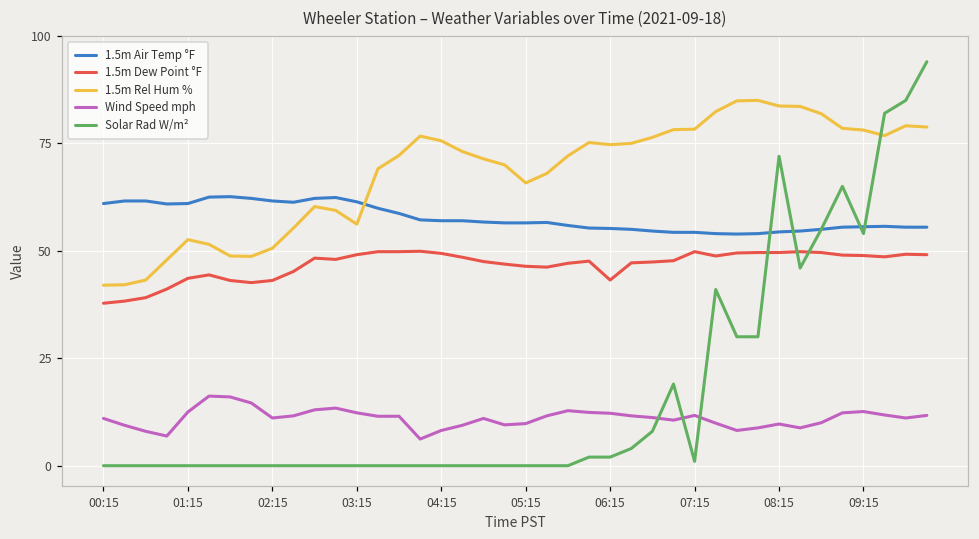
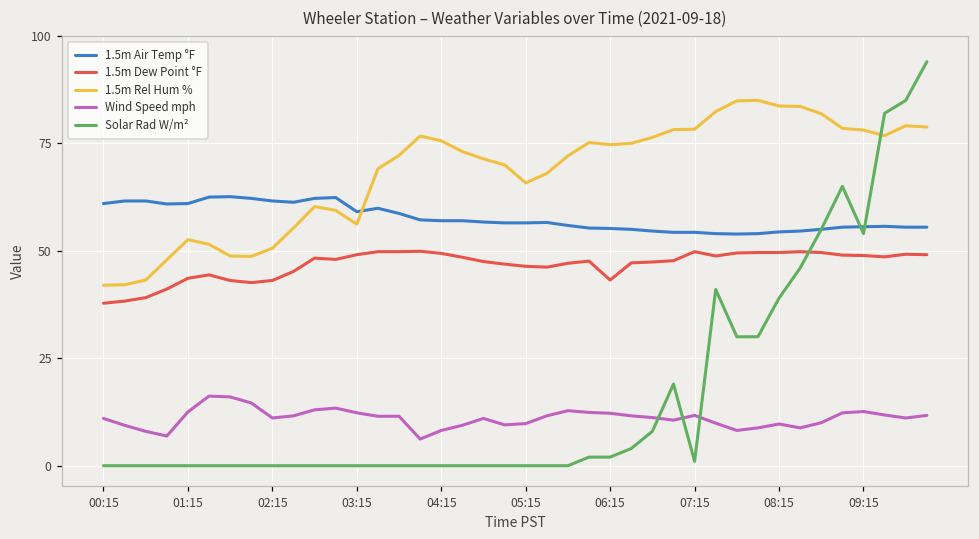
1.5m Air Temp °F, 03:15: 61 -> 59
Solar Rad W/m², 08:15: 72 -> 39
